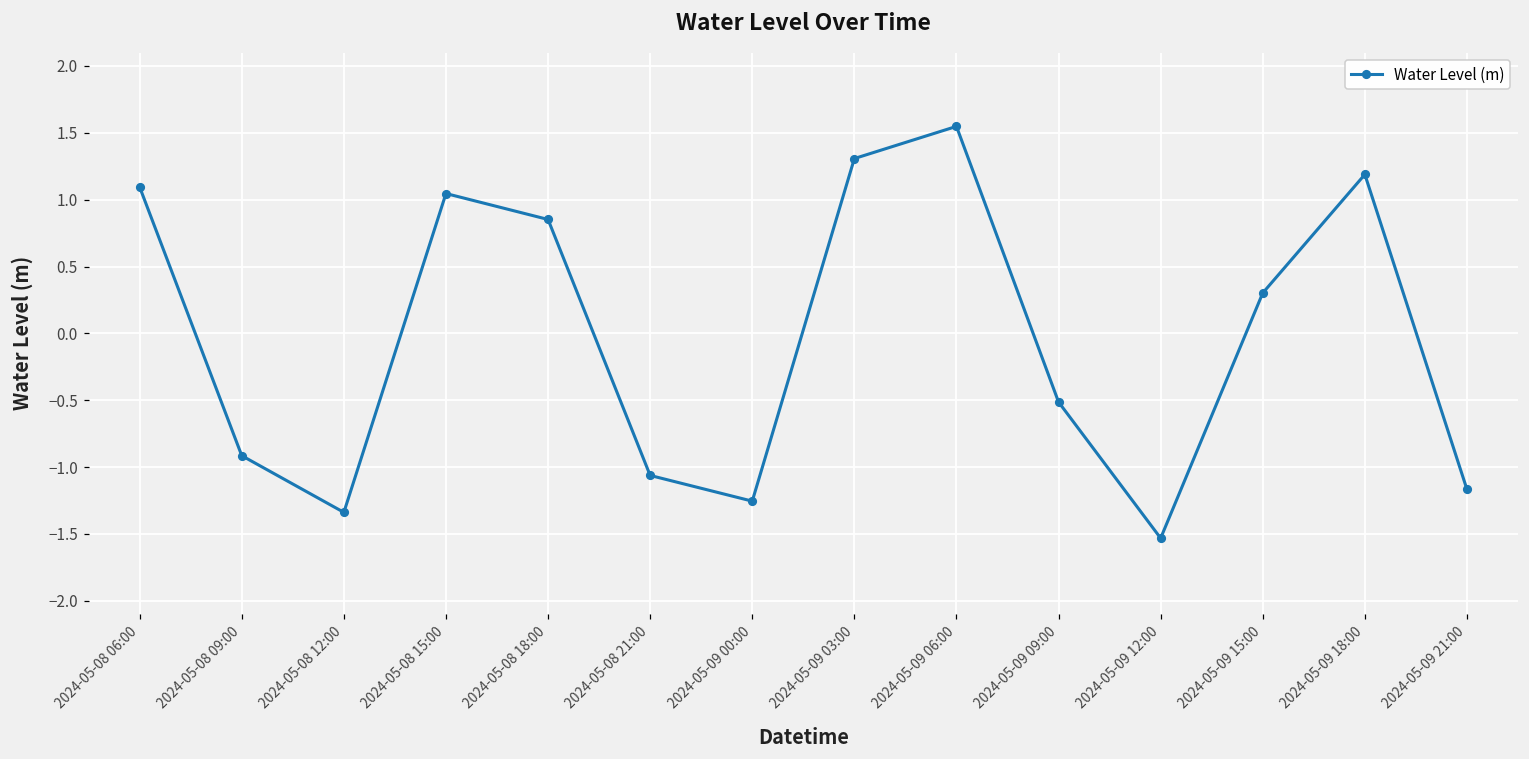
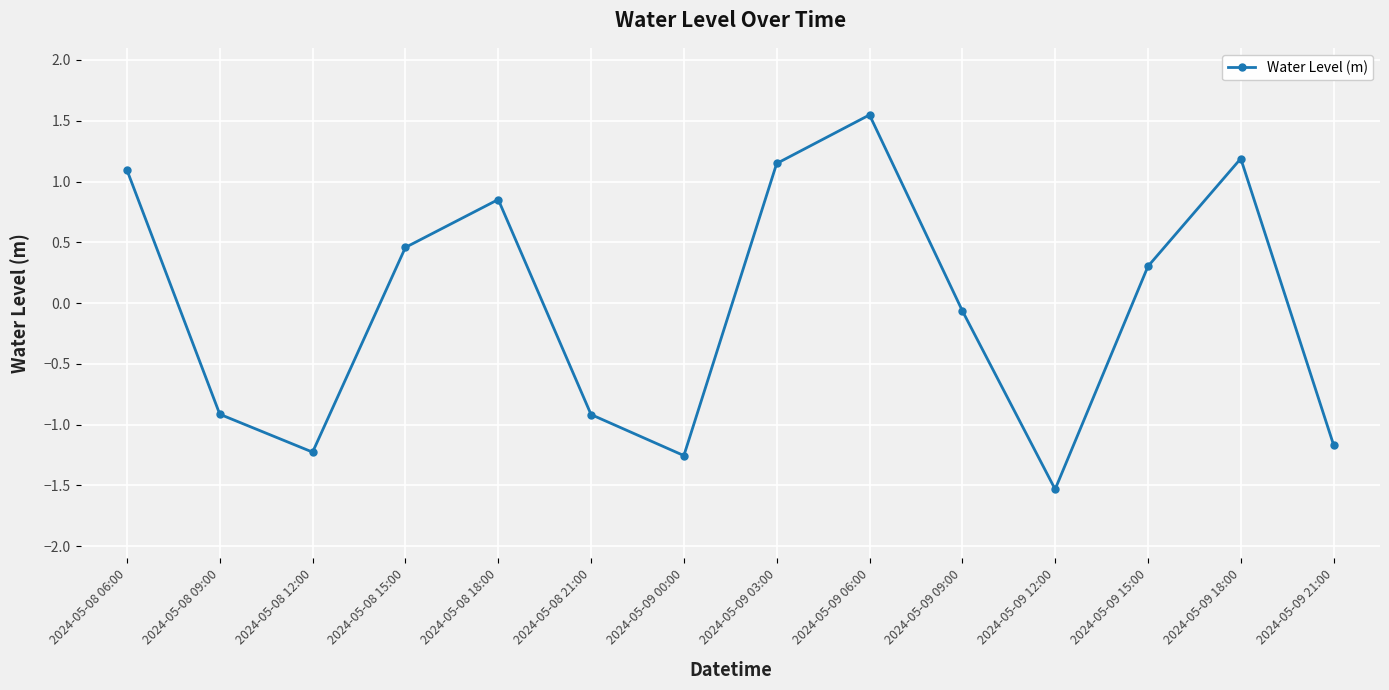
2024-05-08 12:00: -1.34 -> -1.23
2024-05-08 15:00: 1.05 -> 0.46
2024-05-08 21:00: -1.06 -> -0.92
2024-05-09 03:00: 1.31 -> 1.15
2024-05-09 09:00: -0.51 -> -0.06
